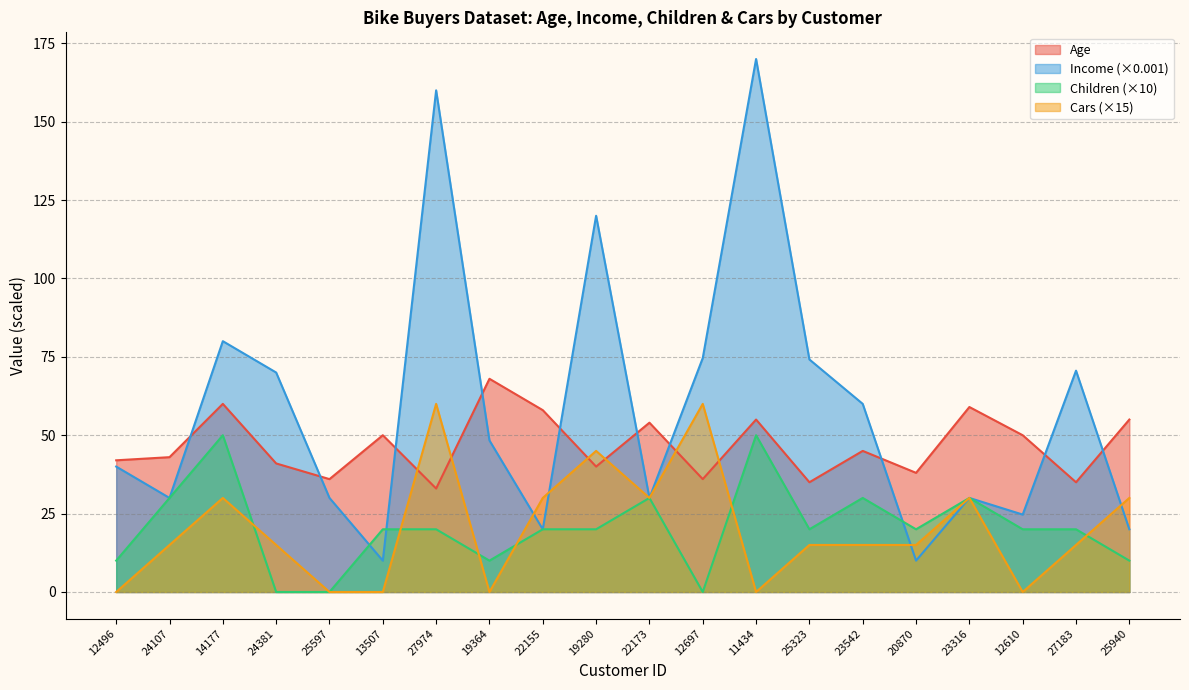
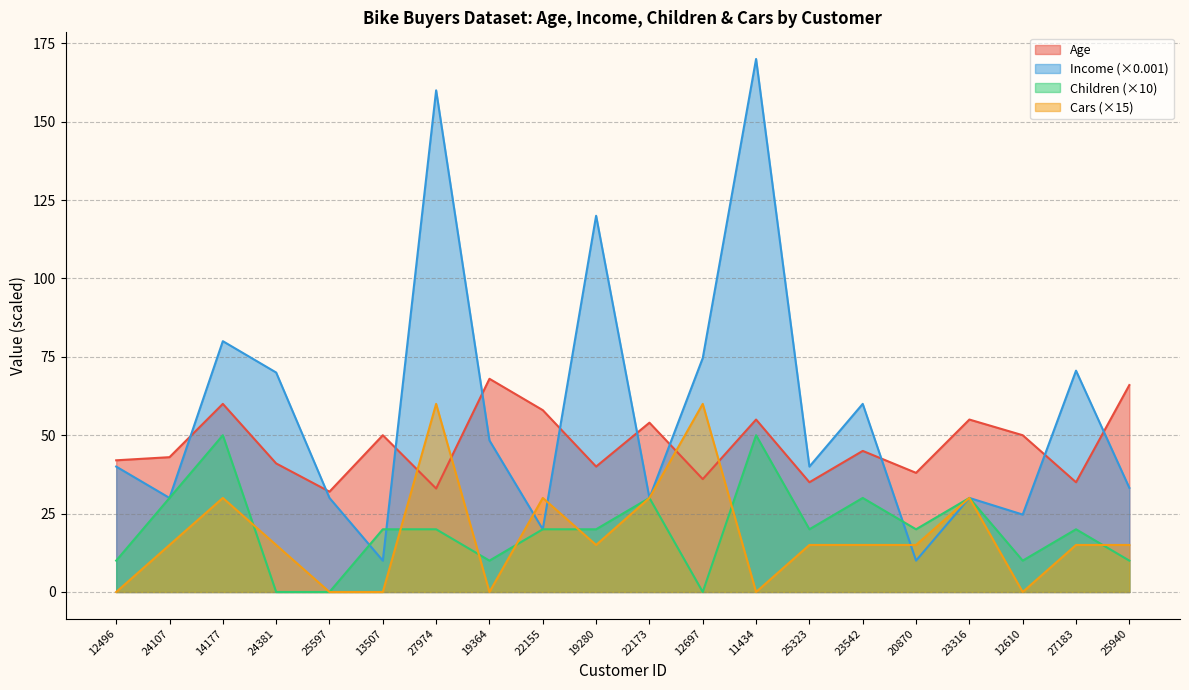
Age, 25597: 36 -> 32
Cars (×15), 19280: 45 -> 15
Income (×0.001), 25323: 74 -> 40
Age, 23316: 59 -> 55
Children (×10), 12610: 20 -> 10
Age, 25940: 55 -> 66
Income (×0.001), 25940: 20 -> 33
Cars (×15), 25940: 30 -> 15
